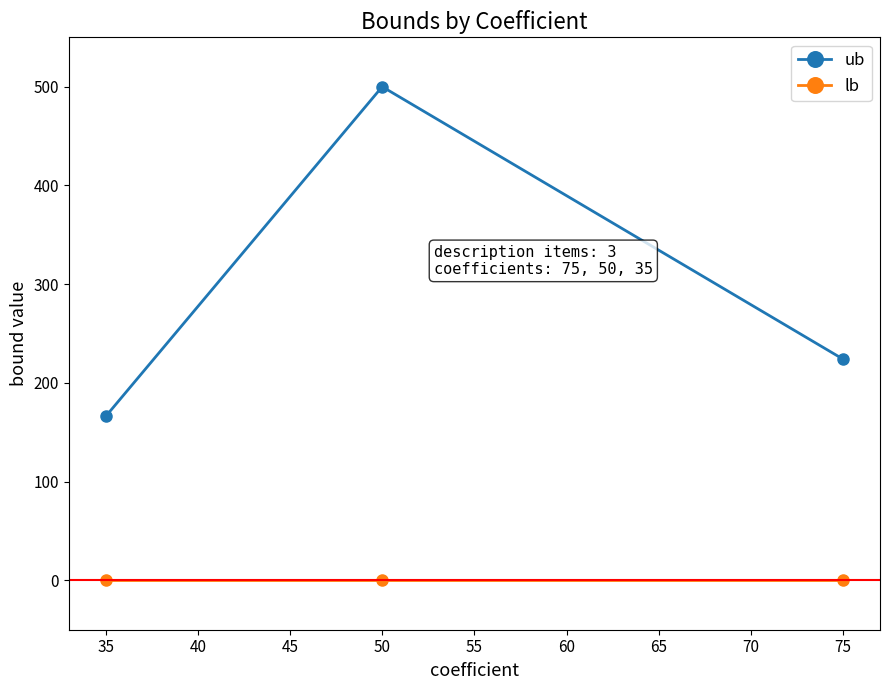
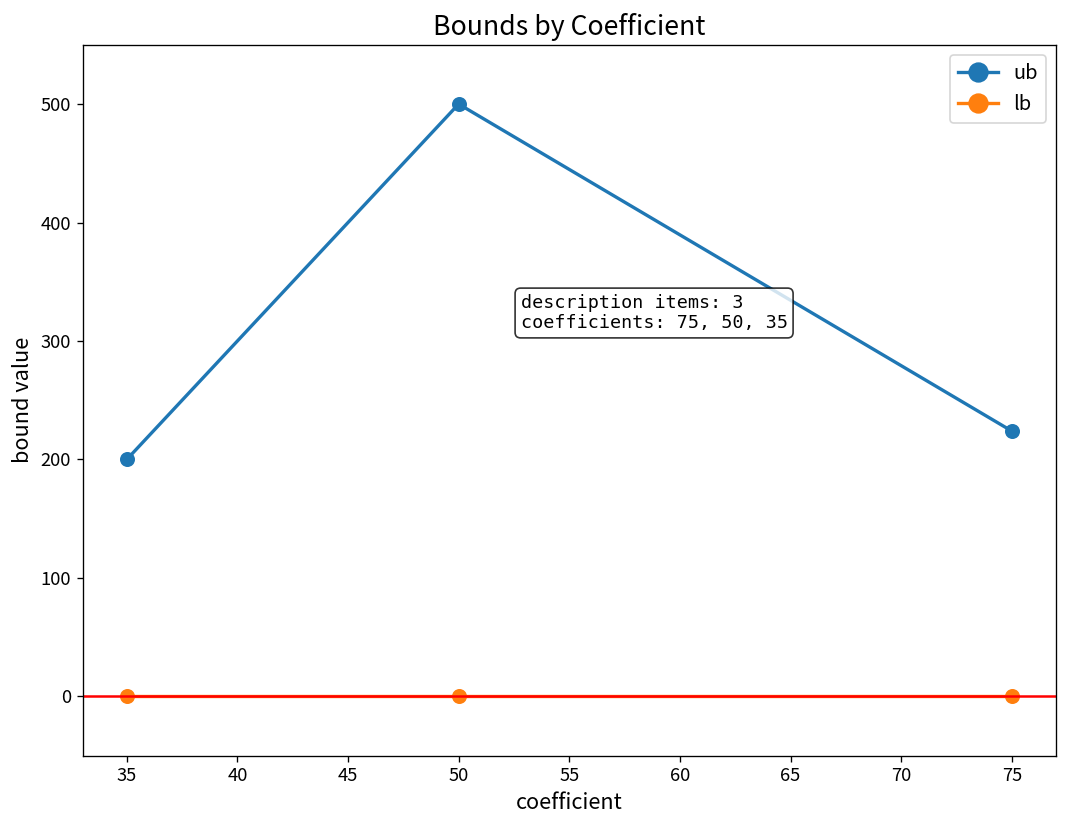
ub, 35: 170 -> 200
